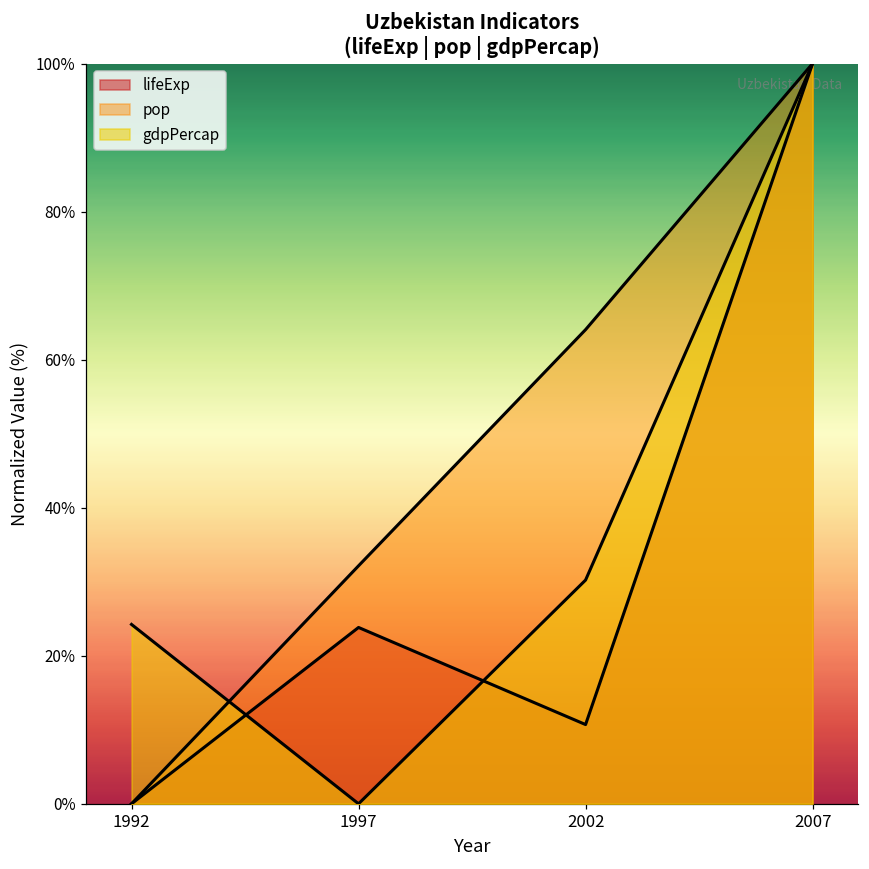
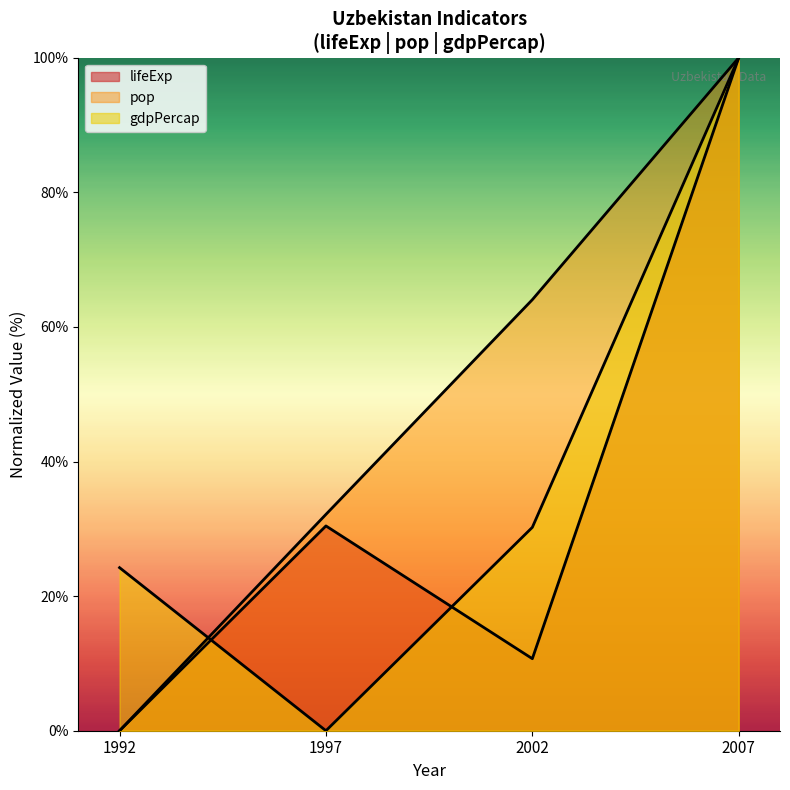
lifeExp, 1997: 24% -> 30%
